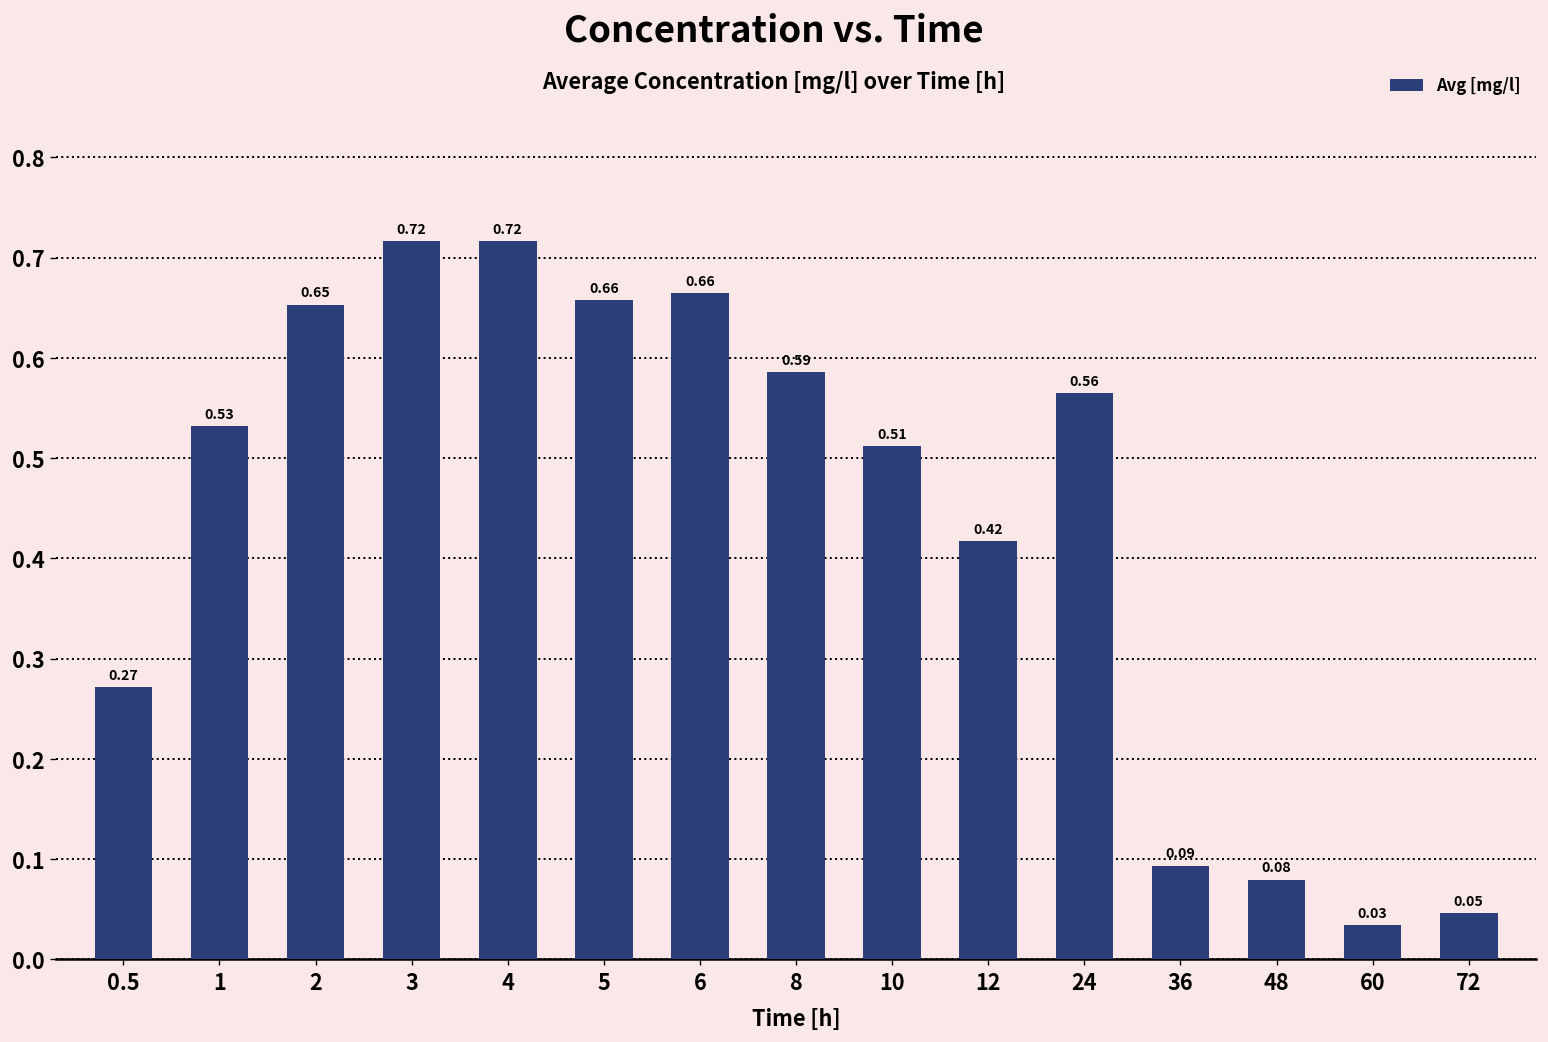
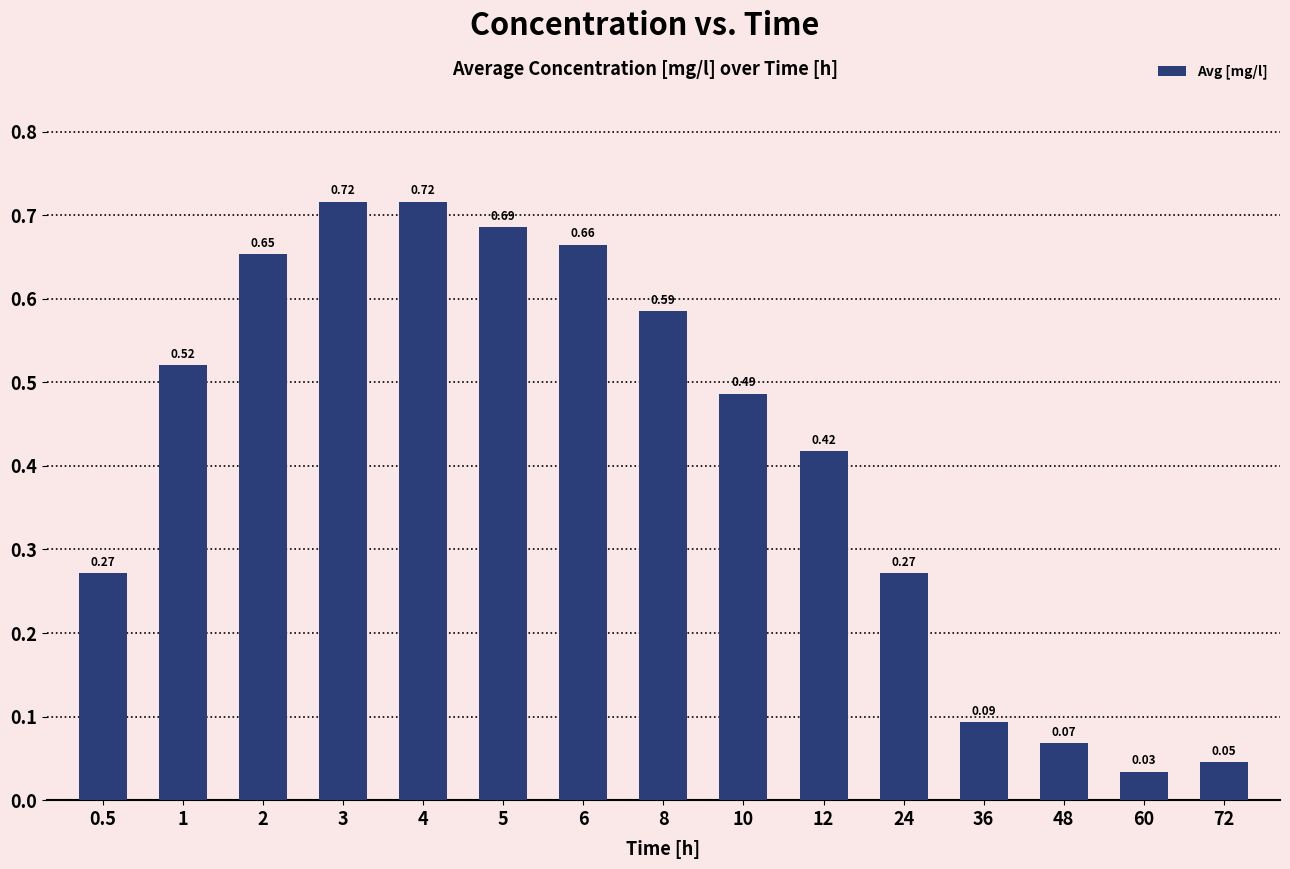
1: 0.53 -> 0.52
5: 0.66 -> 0.69
10: 0.51 -> 0.49
24: 0.56 -> 0.27
48: 0.08 -> 0.07
